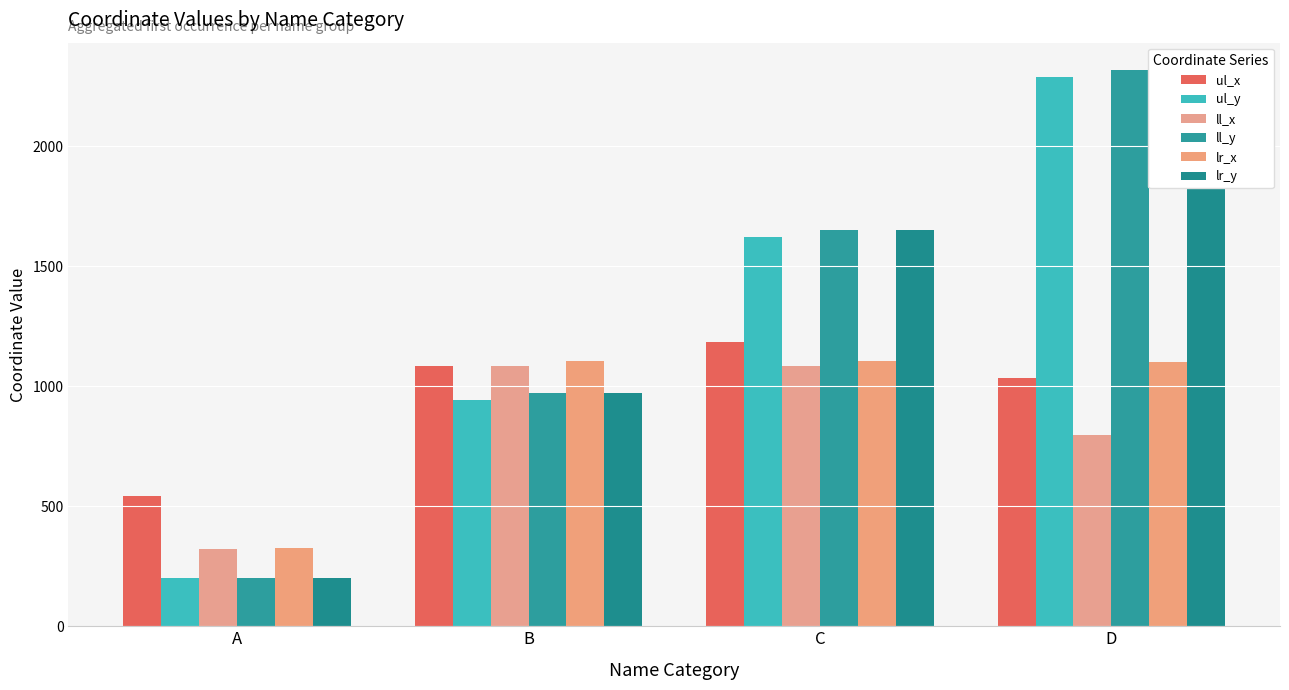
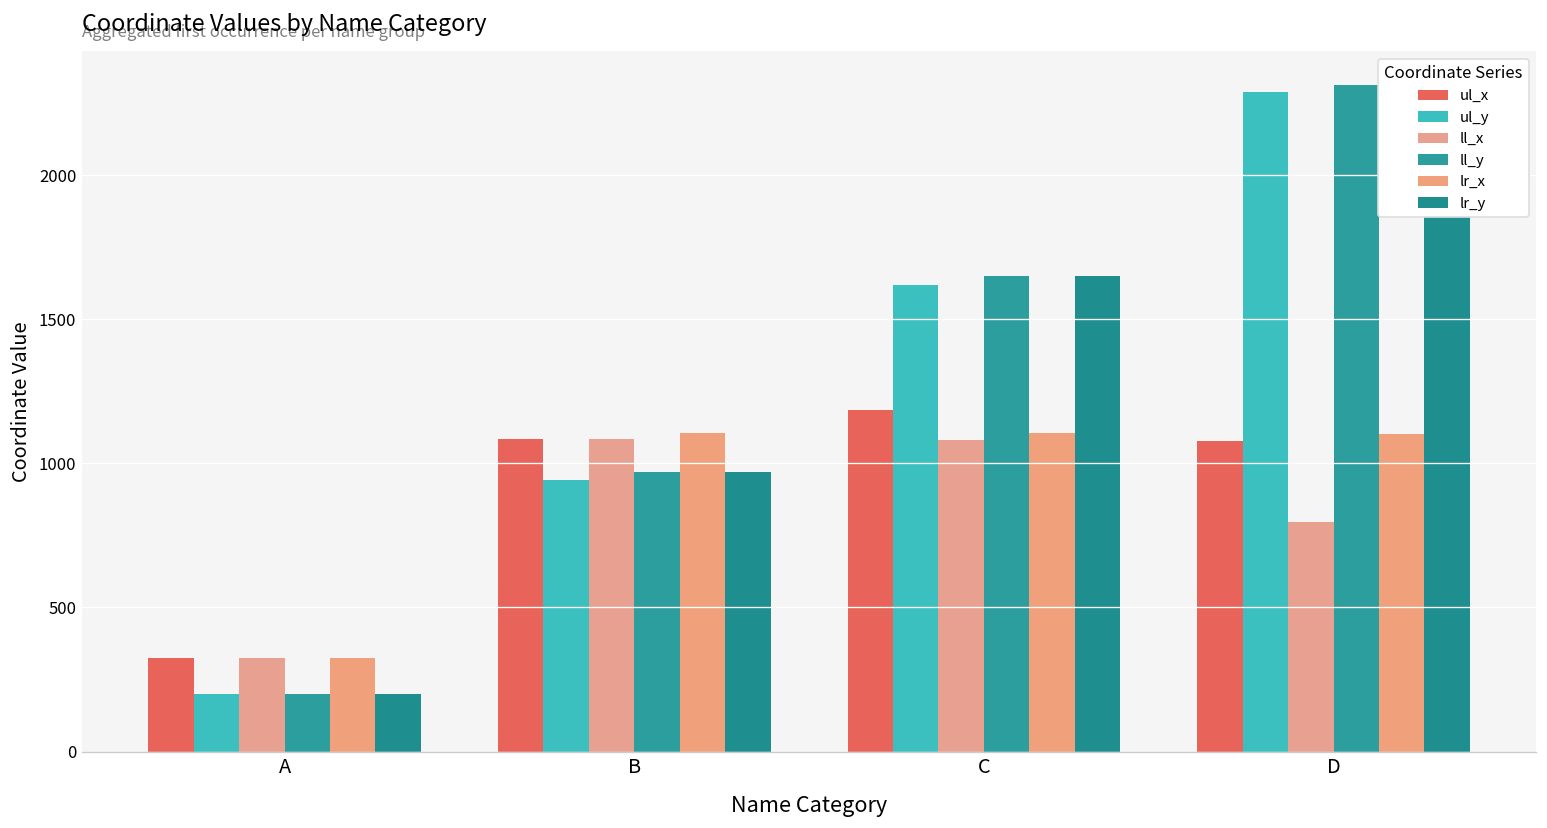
ul_x, A: 540 -> 320
ul_x, D: 1030 -> 1080
